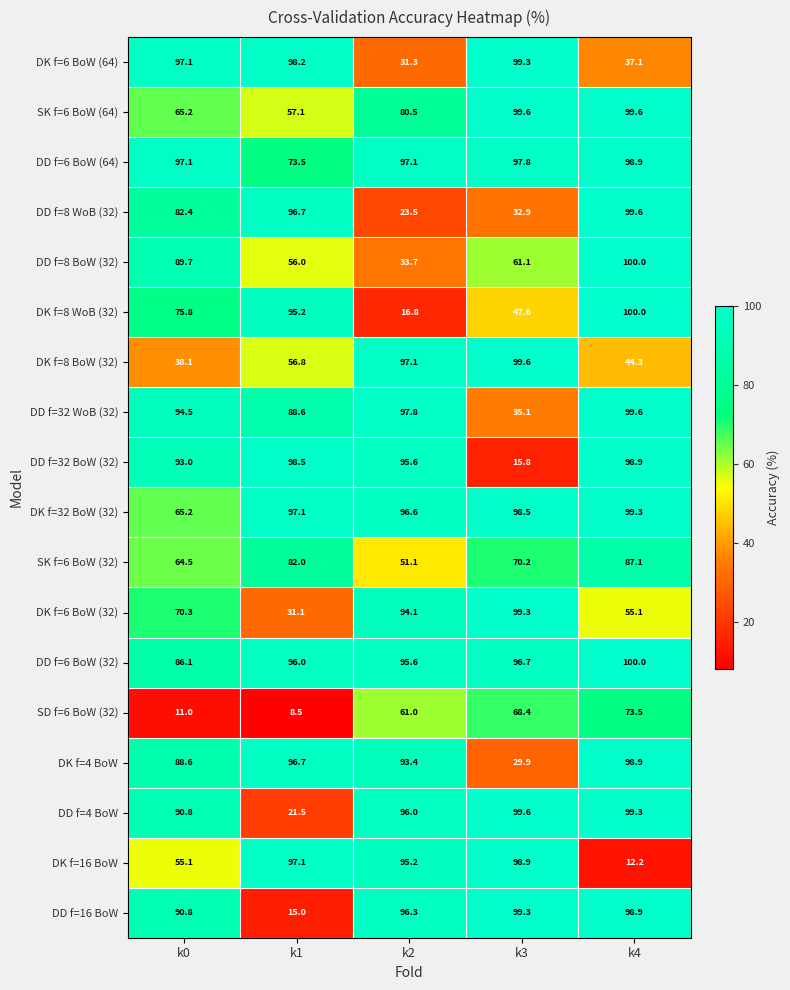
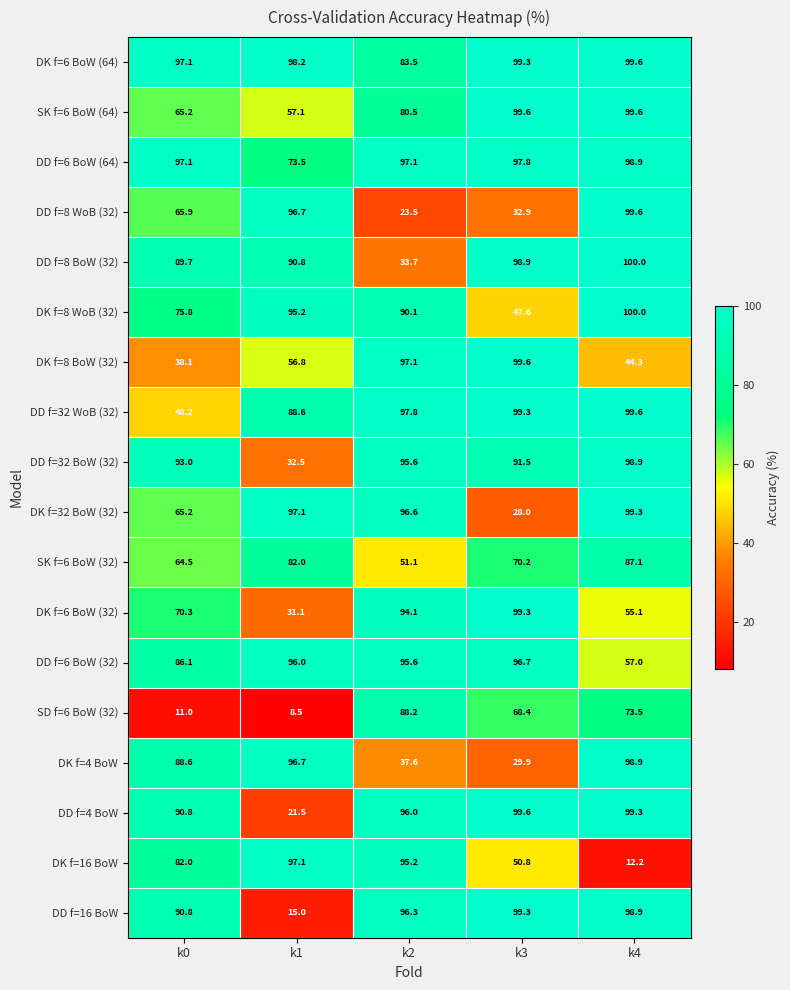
DK f=6 BoW (64), k2: 31.3 -> 83.5
DK f=6 BoW (64), k4: 37.1 -> 99.6
DD f=8 WoB (32), k0: 82.4 -> 65.9
DD f=8 BoW (32), k1: 56.0 -> 90.8
DD f=8 BoW (32), k3: 61.1 -> 98.9
DK f=8 WoB (32), k2: 16.8 -> 90.1
DD f=32 WoB (32), k0: 94.5 -> 48.2
DD f=32 WoB (32), k3: 35.1 -> 99.3
DD f=32 BoW (32), k1: 98.5 -> 32.5
DD f=32 BoW (32), k3: 15.8 -> 91.5
DK f=32 BoW (32), k3: 98.5 -> 28.0
DD f=6 BoW (32), k4: 100.0 -> 57.0
SD f=6 BoW (32), k2: 61.0 -> 88.2
DK f=4 BoW, k2: 93.4 -> 37.6
DK f=16 BoW, k0: 55.1 -> 82.0
DK f=16 BoW, k3: 98.9 -> 50.8
